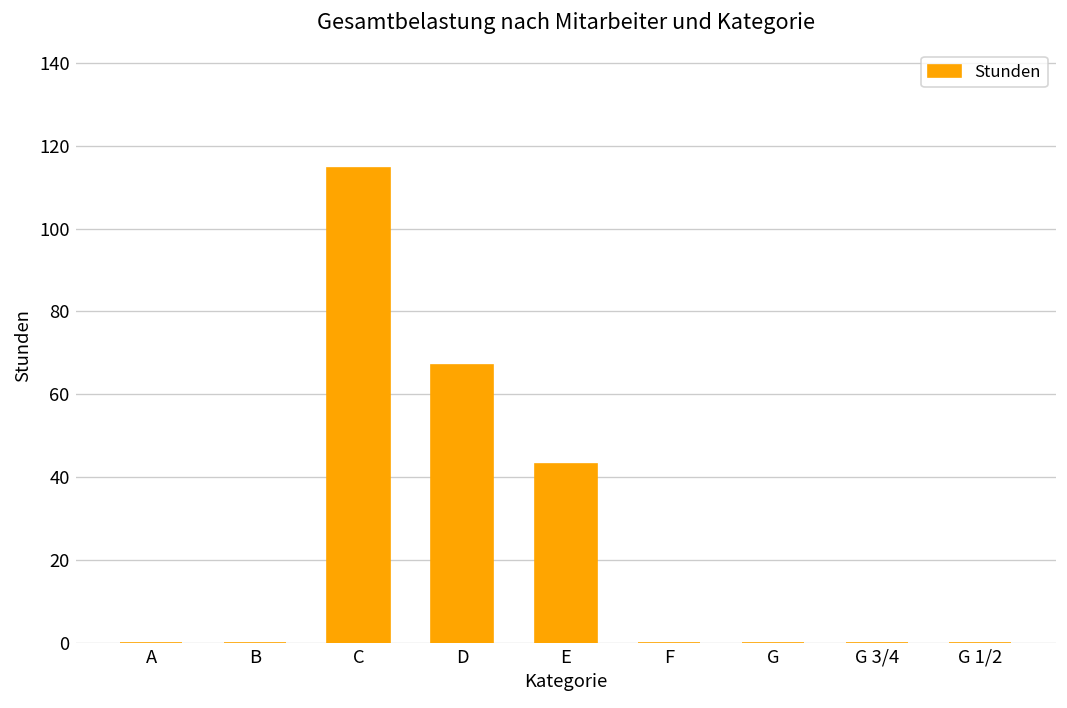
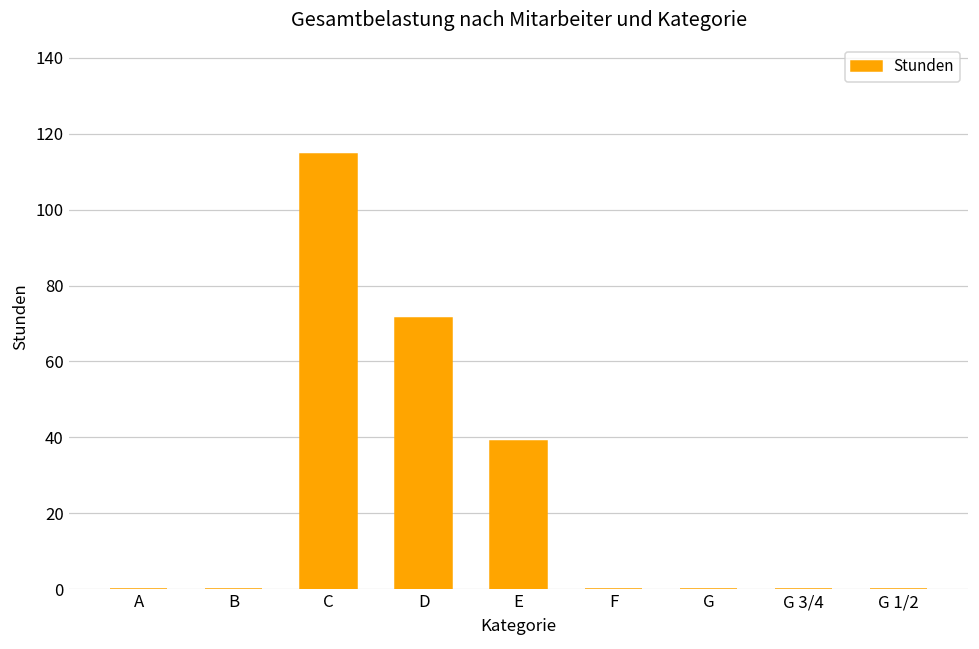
D: 67 -> 72
E: 43 -> 39
